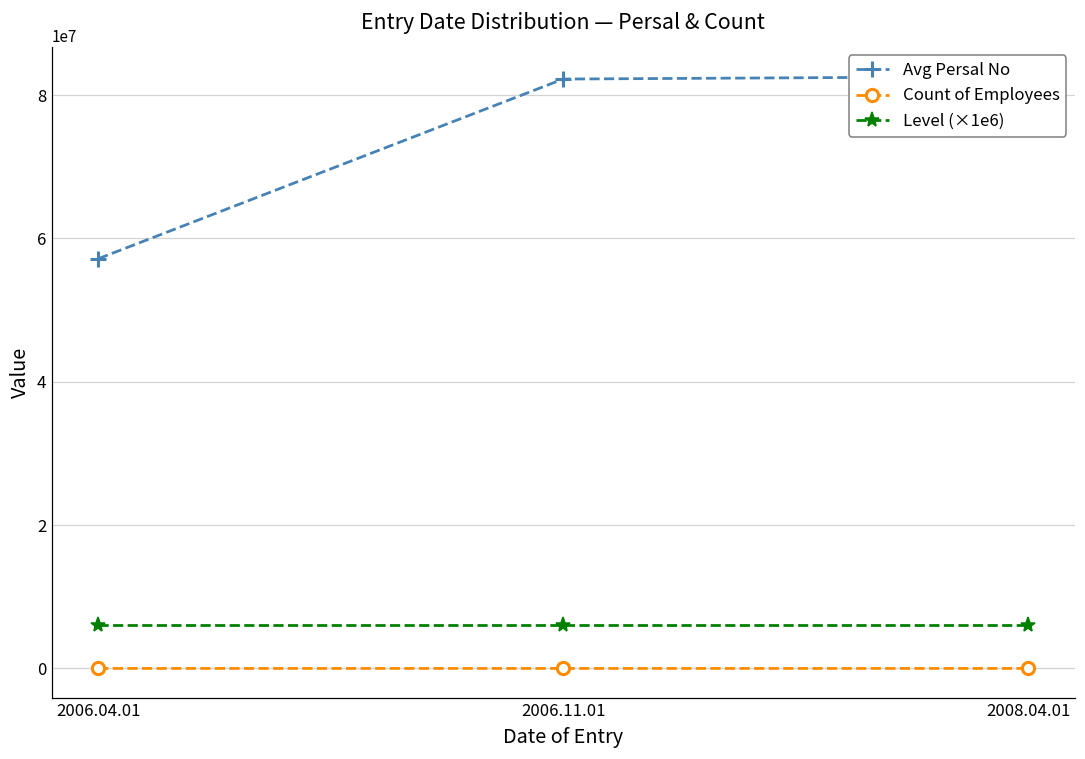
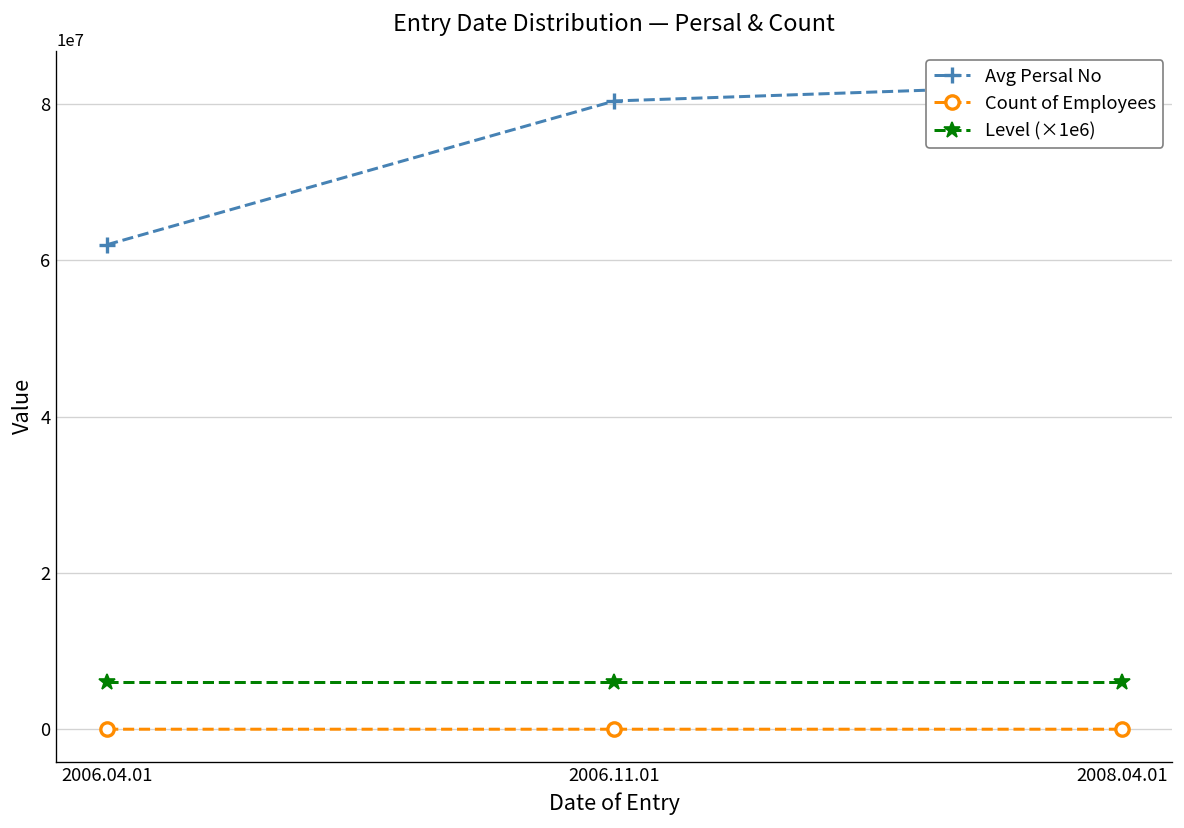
Avg Persal No, 2006.04.01: 57000000 -> 62000000
Avg Persal No, 2006.11.01: 82000000 -> 80000000
